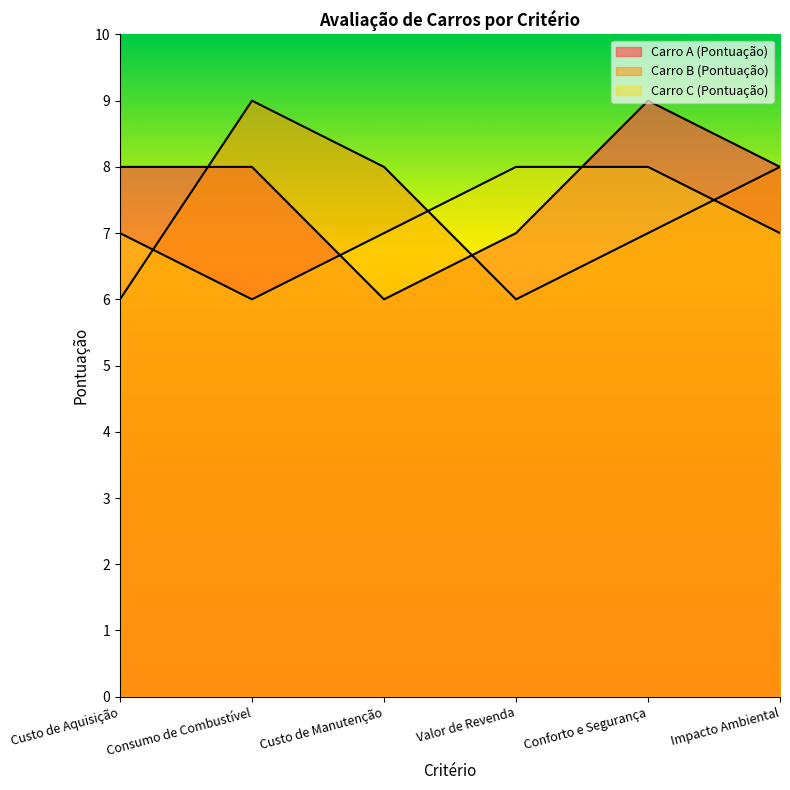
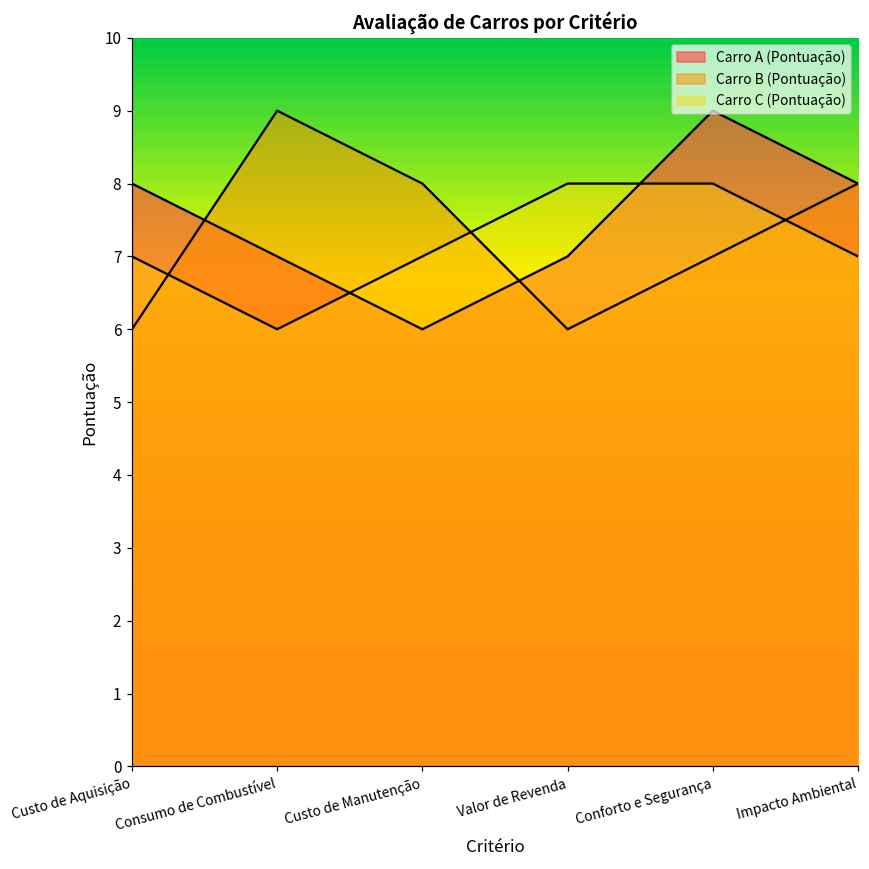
Carro A (Pontuação), Consumo de Combustível: 8 -> 7
